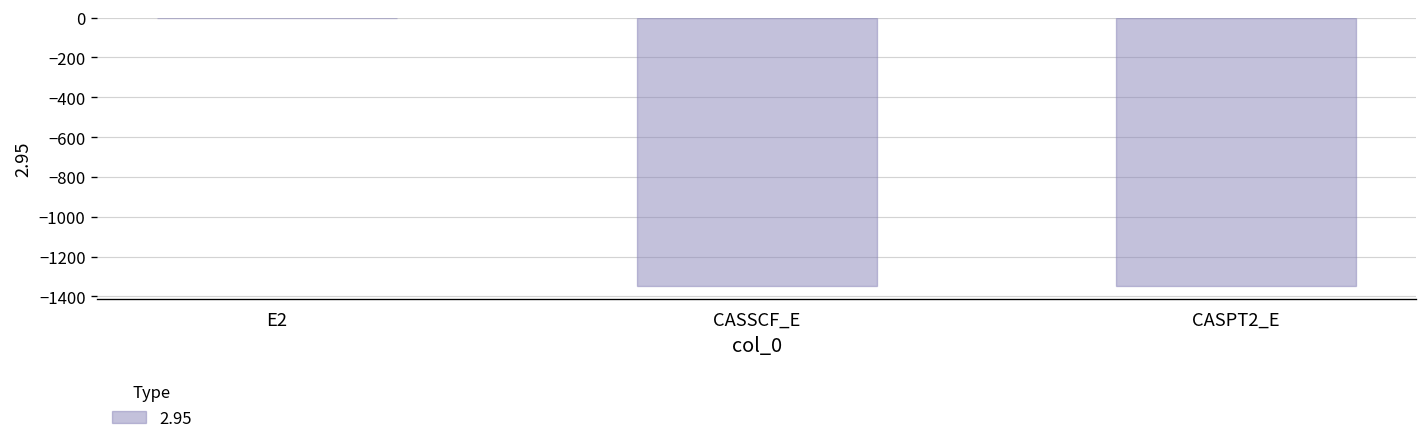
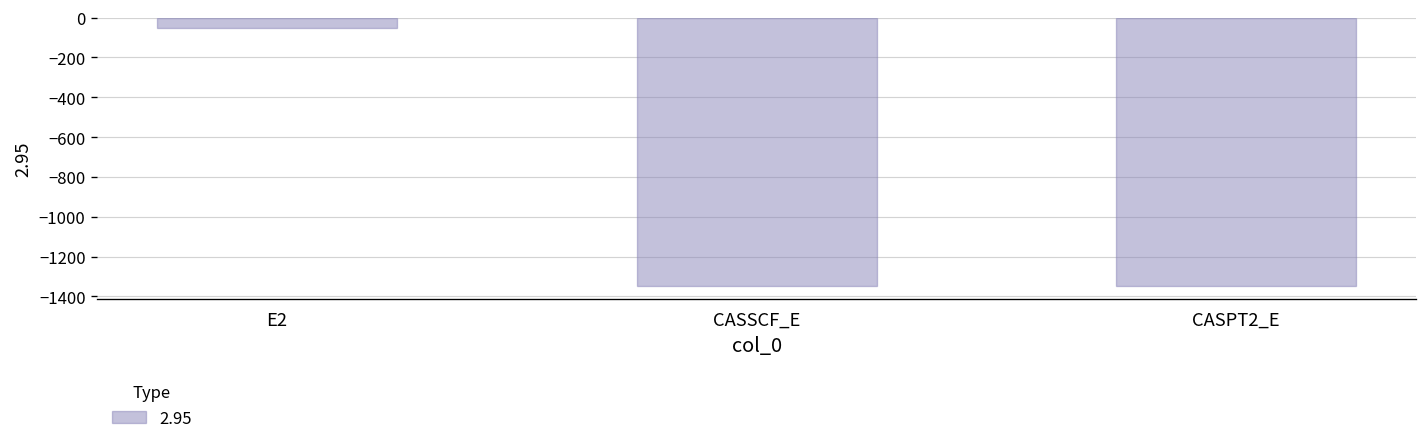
E2: 0 -> -50
